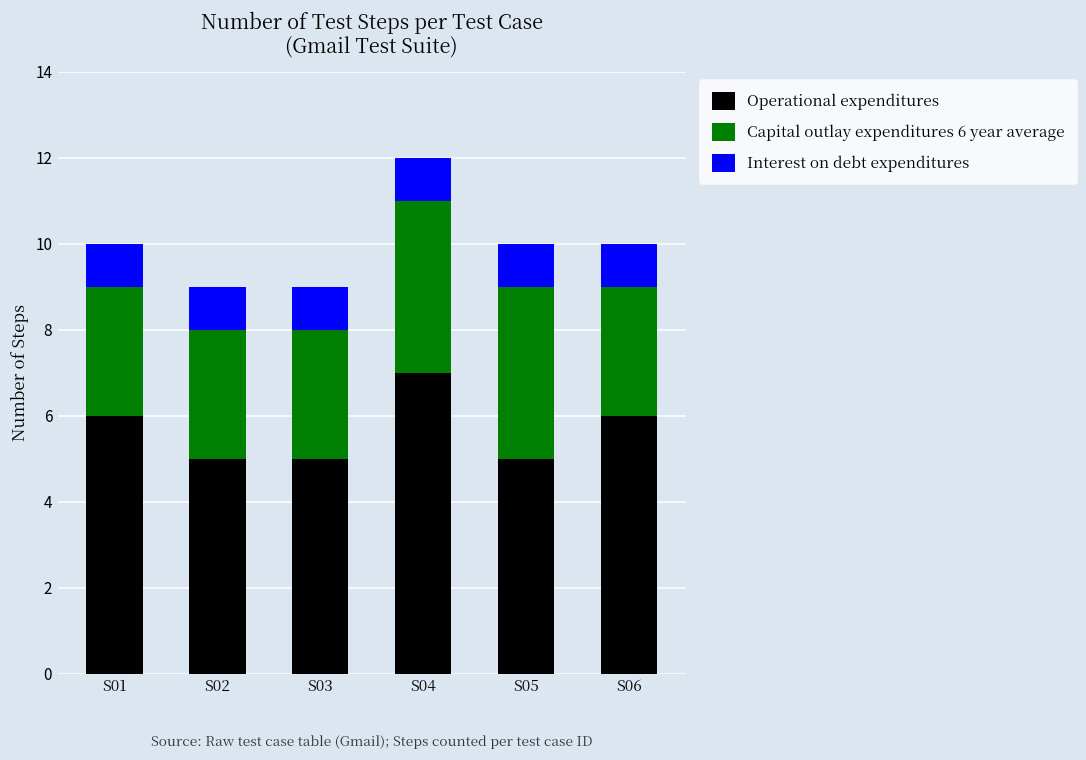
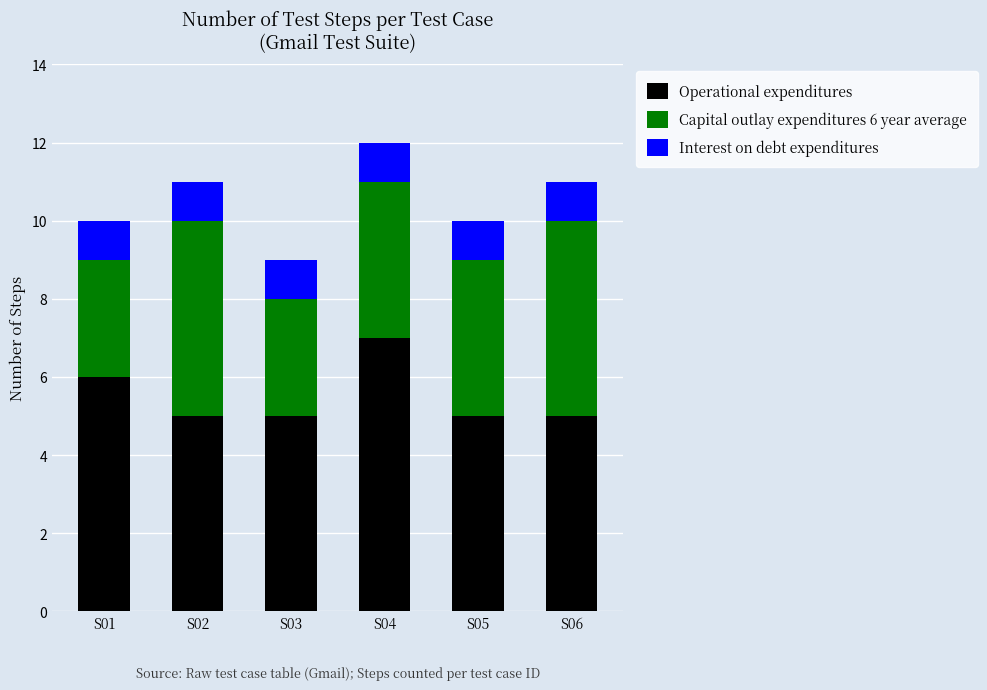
Capital outlay expenditures 6 year average, S02: 3 -> 5
Operational expenditures, S06: 6 -> 5
Capital outlay expenditures 6 year average, S06: 3 -> 5
